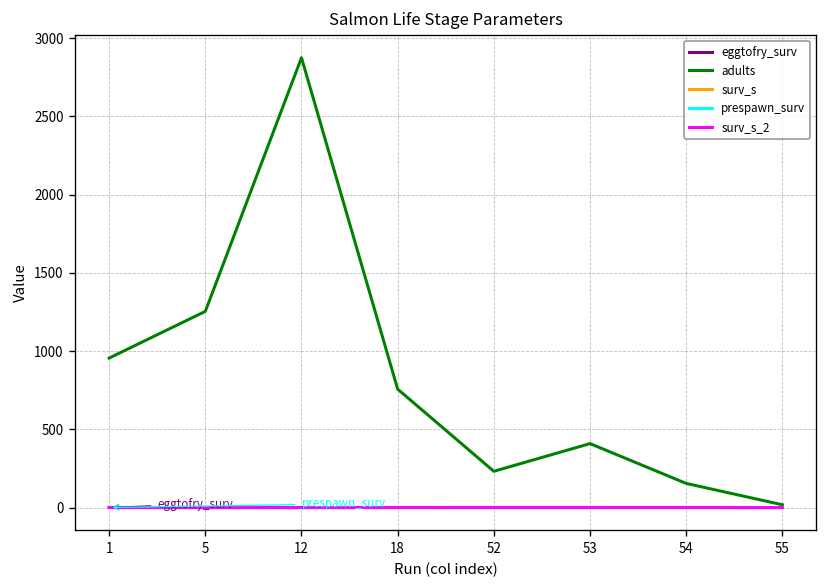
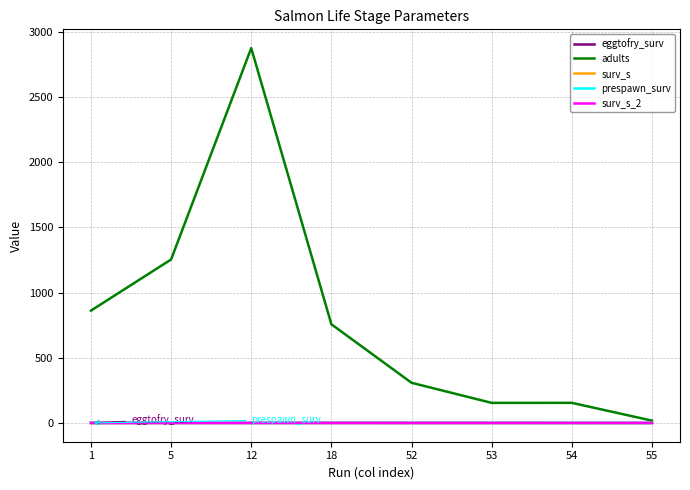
adults, 1: 960 -> 860
adults, 52: 230 -> 310
adults, 53: 410 -> 150
